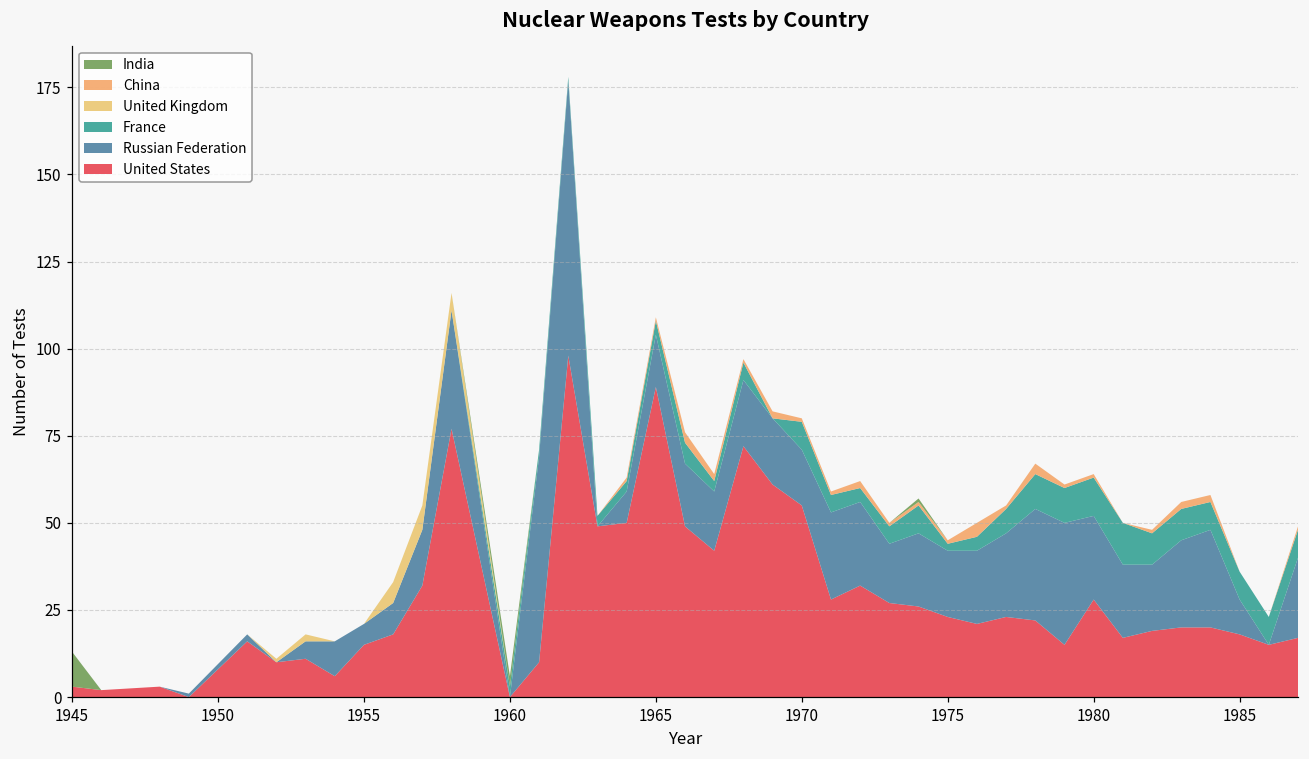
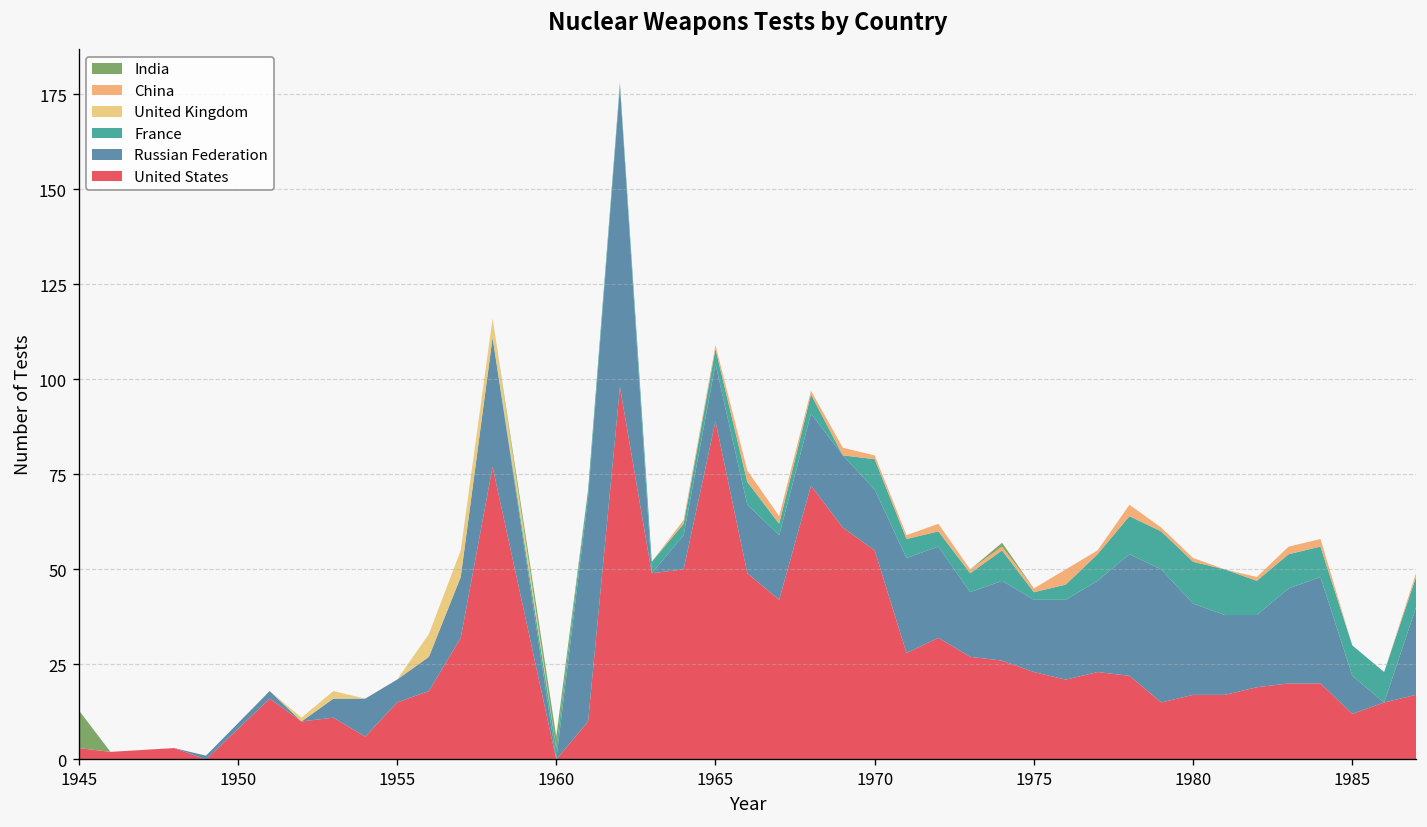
United States, 1980: 28 -> 17
United States, 1985: 18 -> 12
